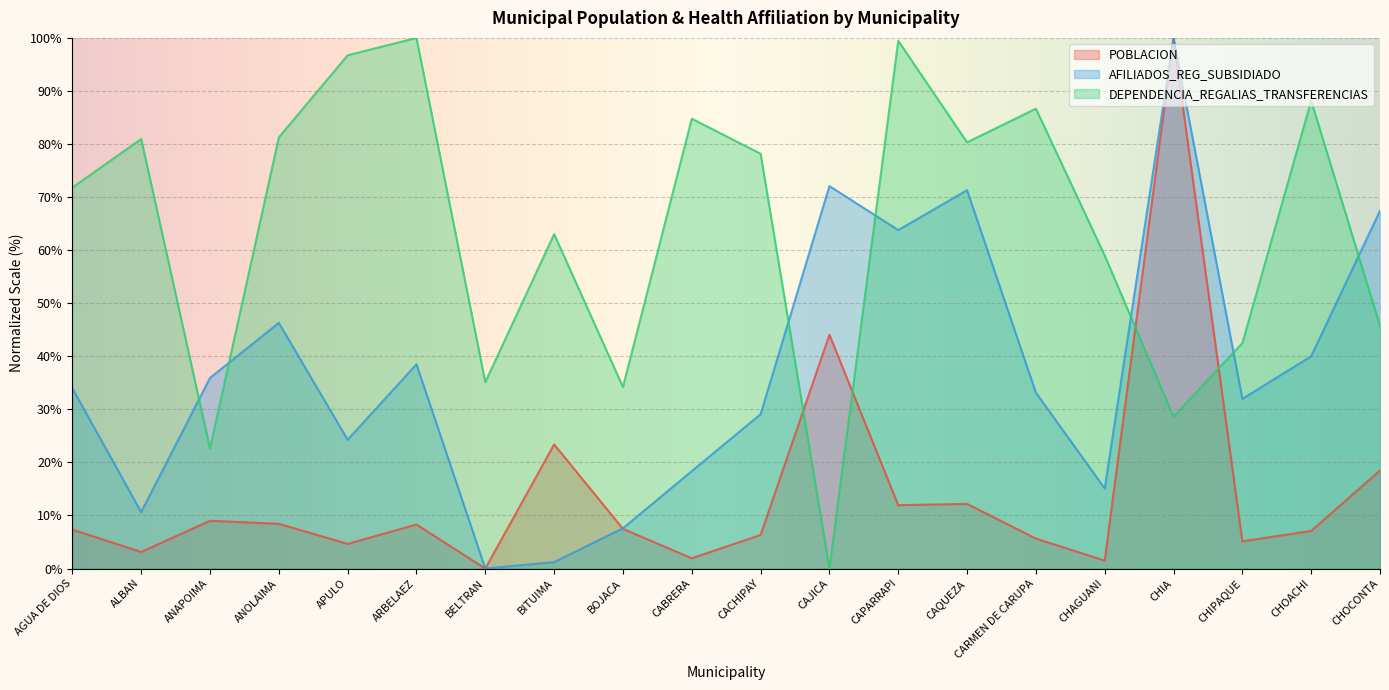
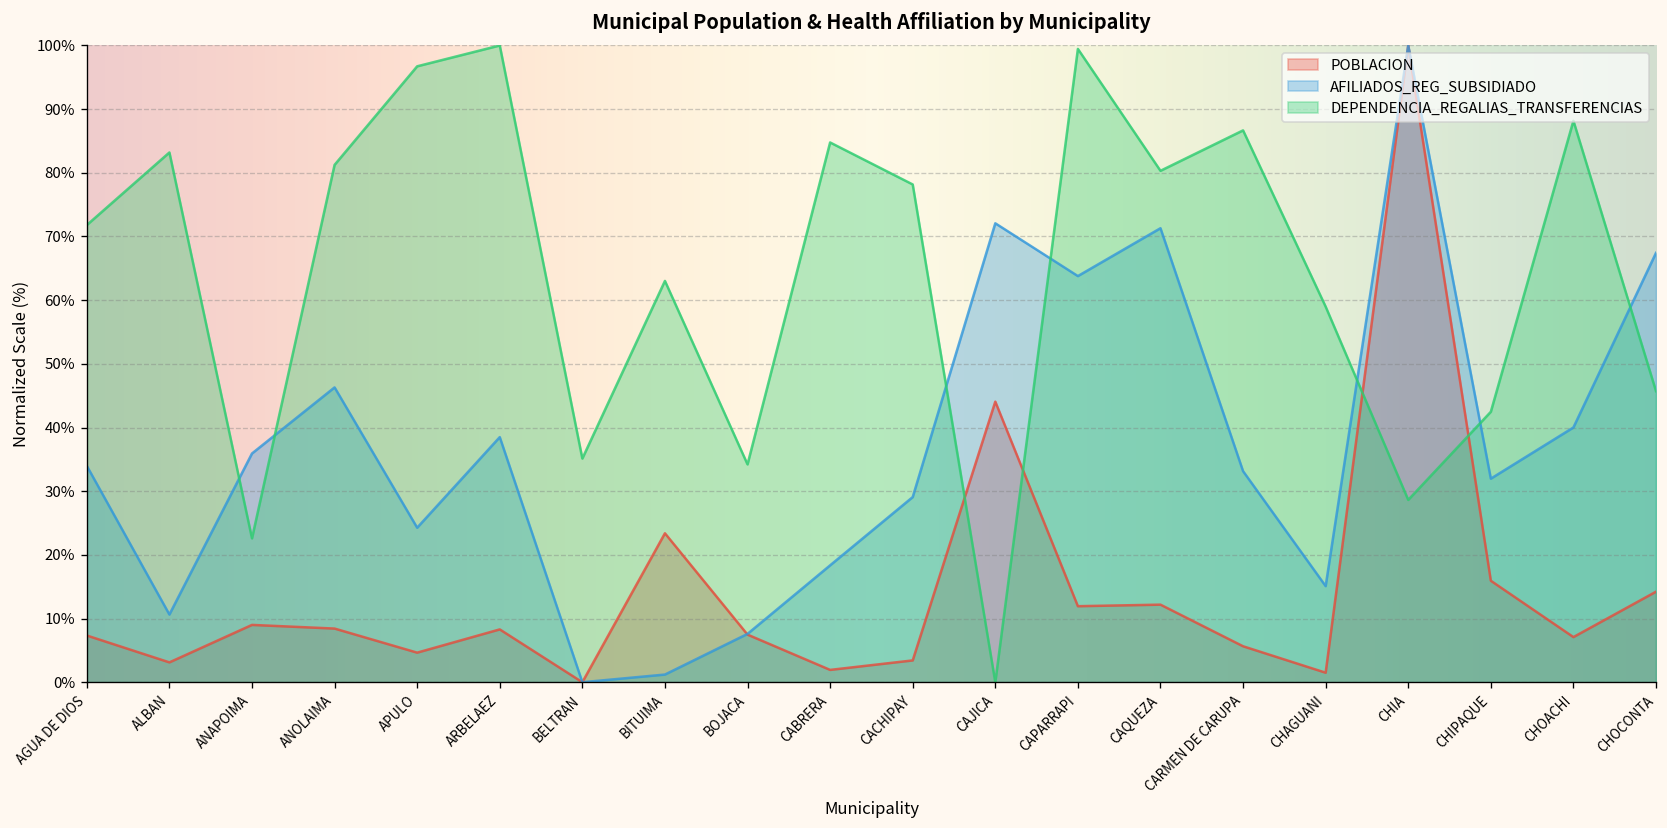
DEPENDENCIA_REGALIAS_TRANSFERENCIAS, ALBAN: 81% -> 83%
POBLACION, CACHIPAY: 6% -> 3%
POBLACION, CHIPAQUE: 5% -> 16%
POBLACION, CHOCONTA: 18% -> 14%
